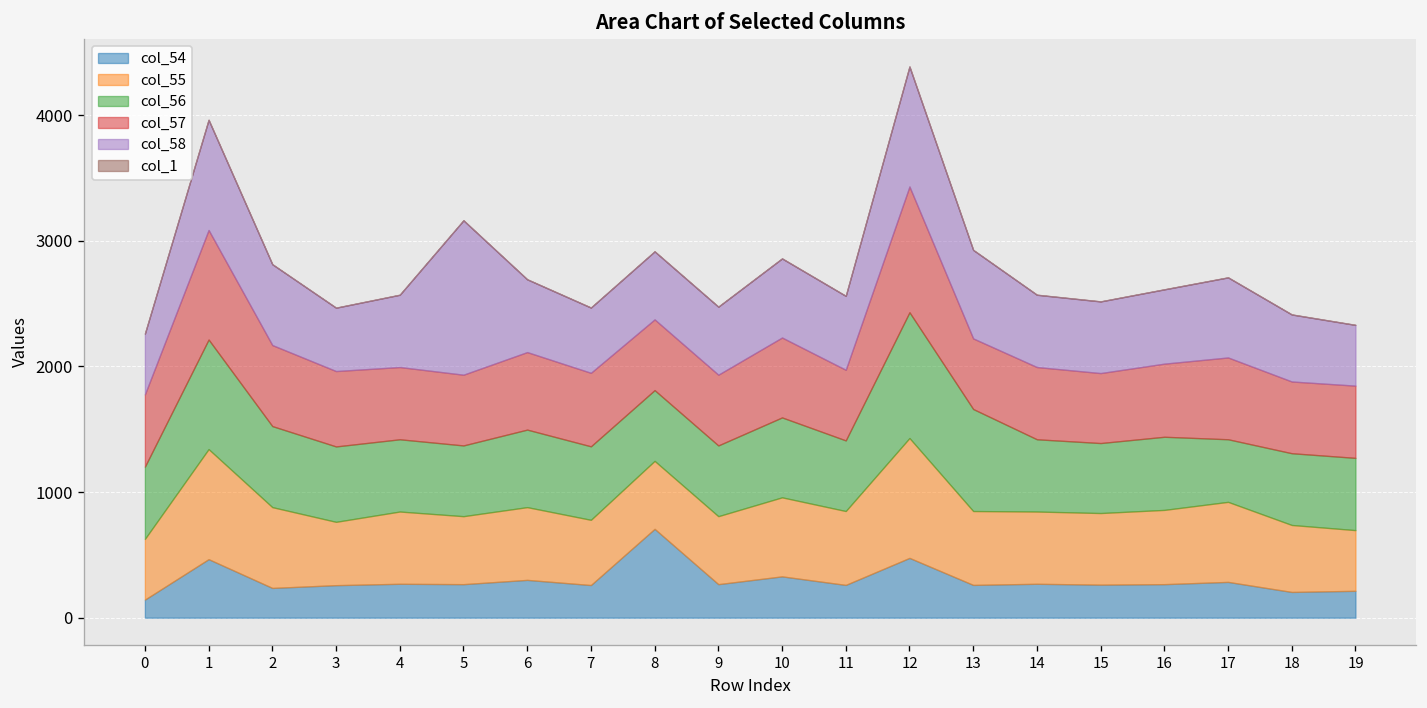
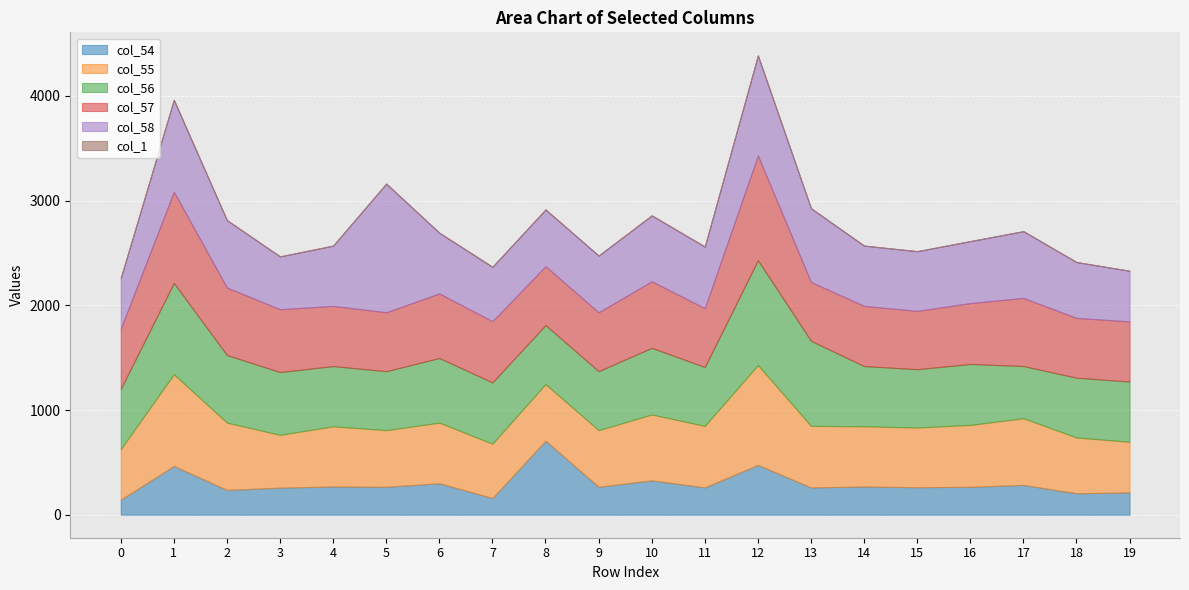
col_54, 7: 260 -> 160
